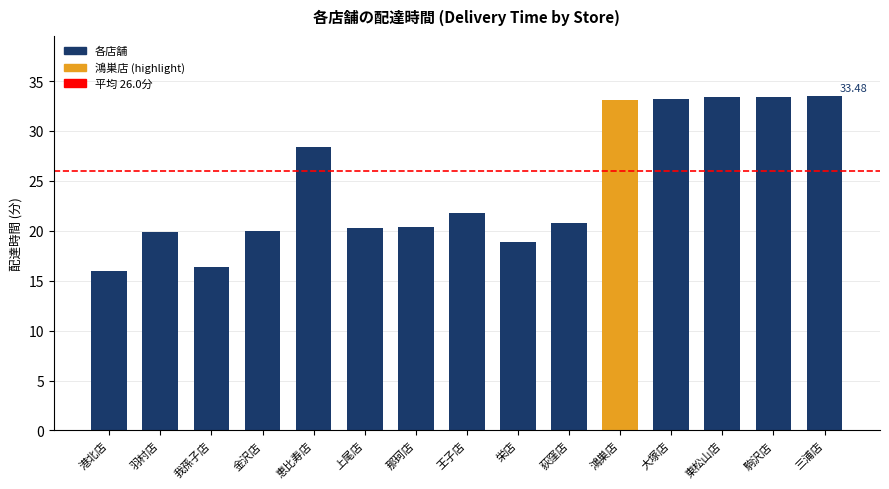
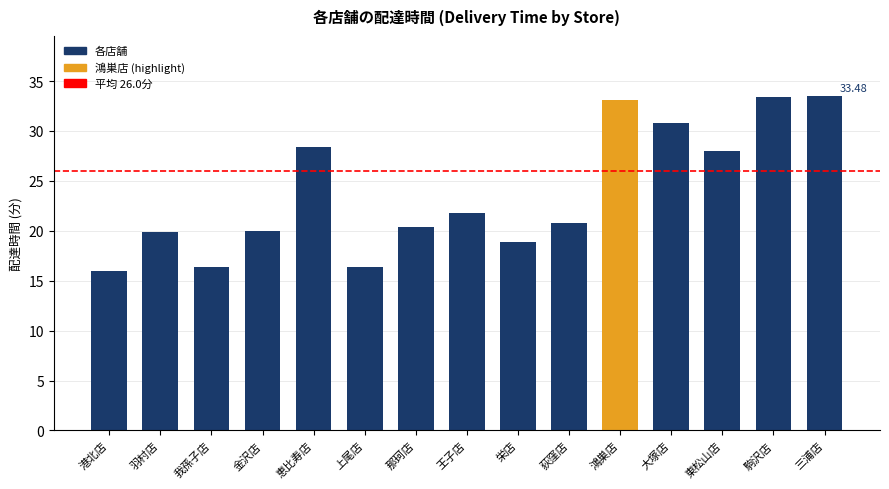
上尾店: 20 -> 16
大塚店: 33 -> 31
東松山店: 33 -> 28
